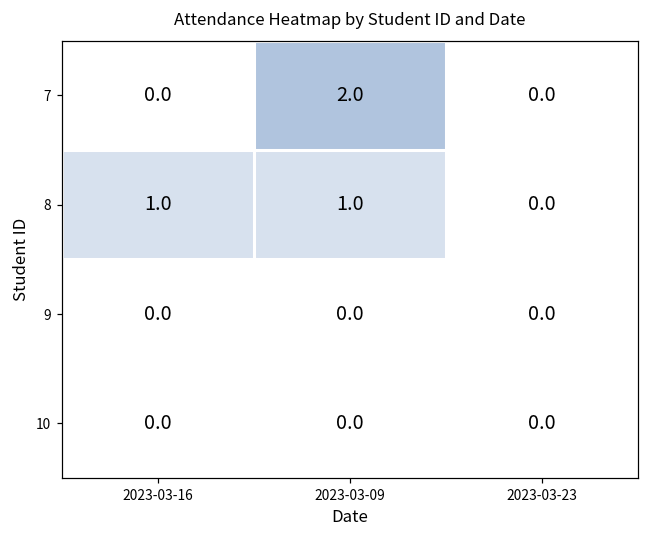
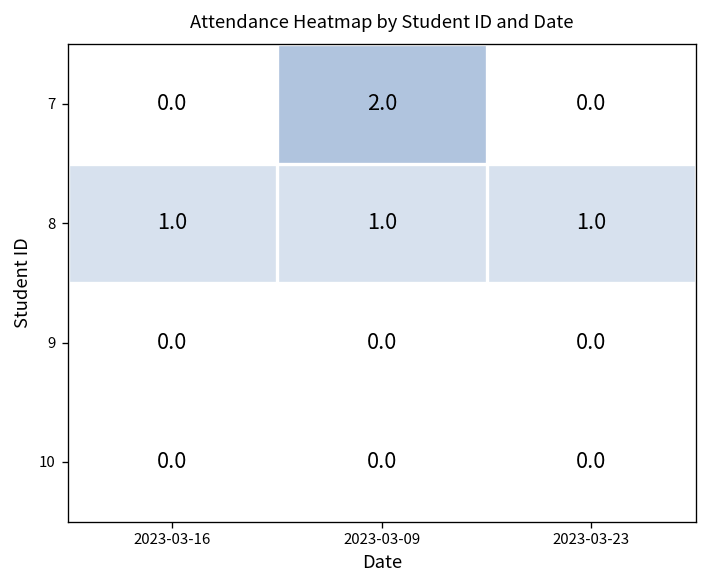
8, 2023-03-23: 0.0 -> 1.0
